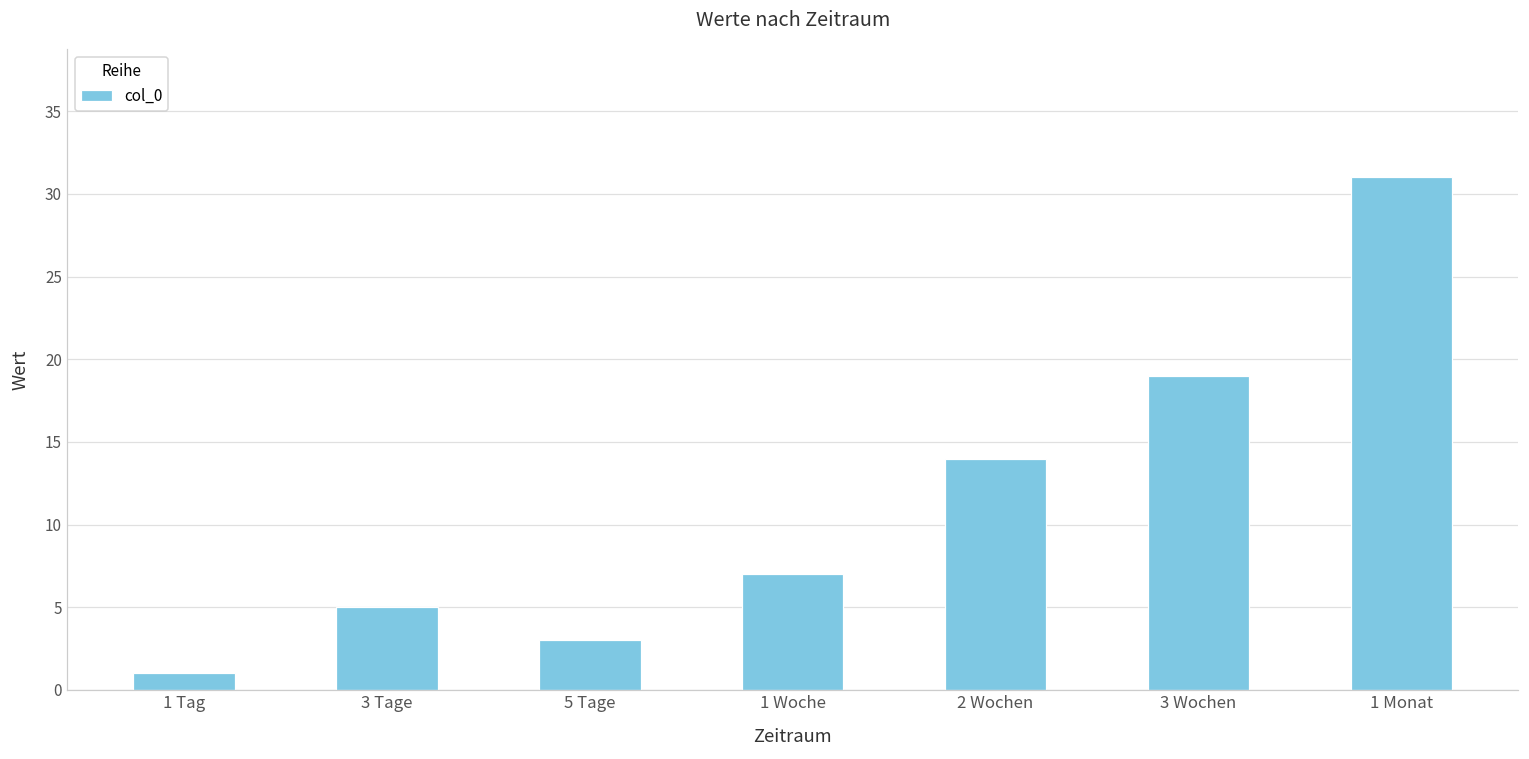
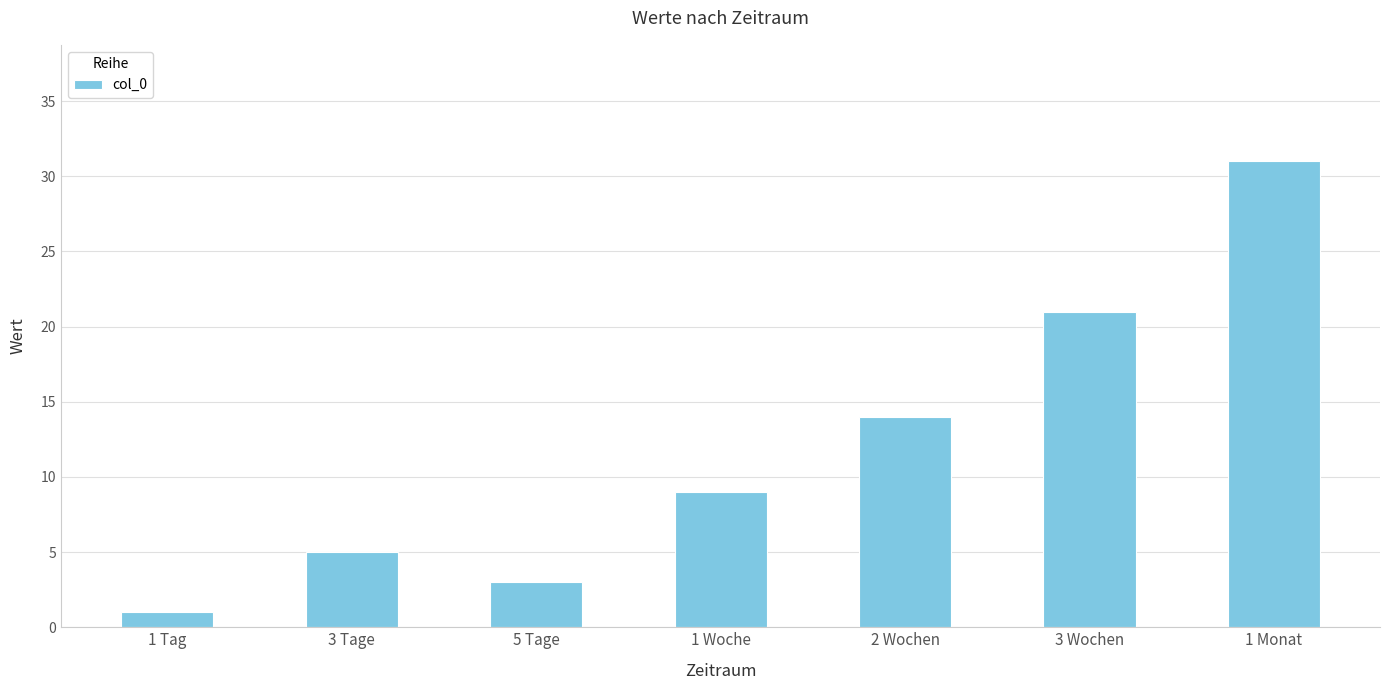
1 Woche: 7 -> 9
3 Wochen: 19 -> 21
